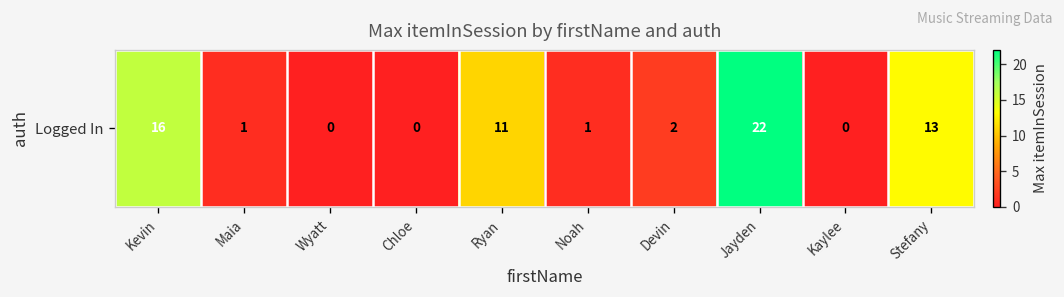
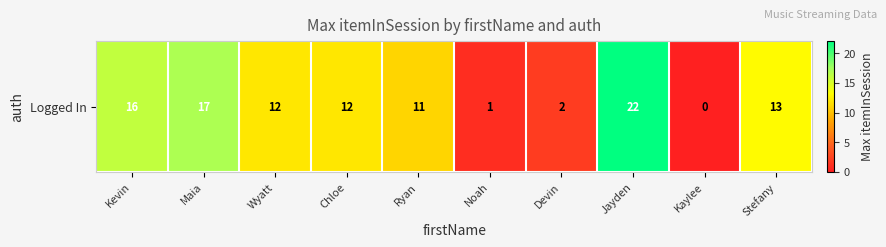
Logged In, Maia: 1 -> 17
Logged In, Wyatt: 0 -> 12
Logged In, Chloe: 0 -> 12
